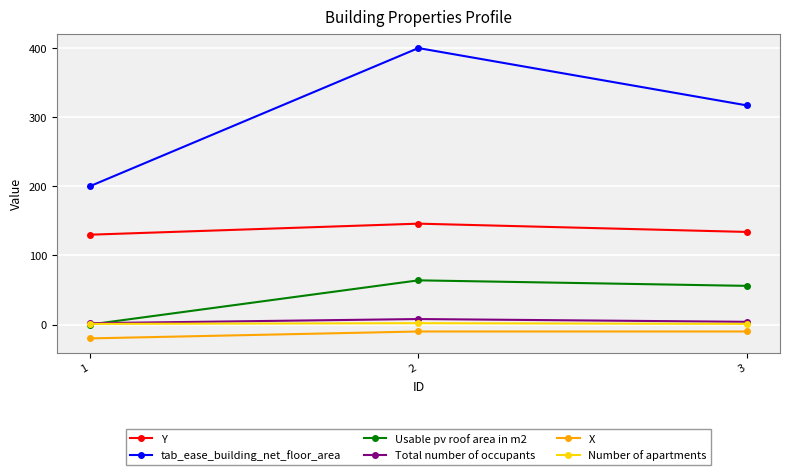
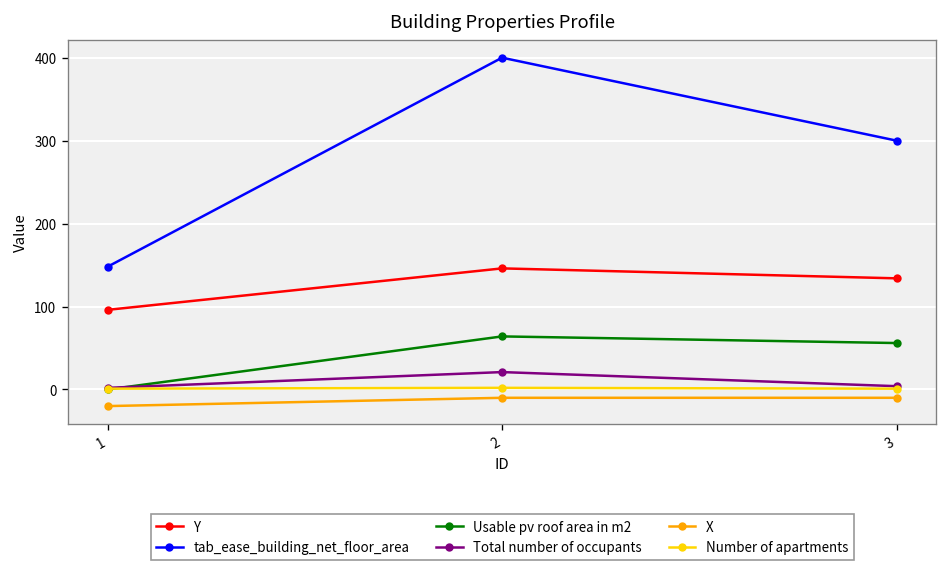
Y, 1: 130 -> 100
tab_ease_building_net_floor_area, 1: 200 -> 150
Total number of occupants, 2: 10 -> 20
tab_ease_building_net_floor_area, 3: 320 -> 300
